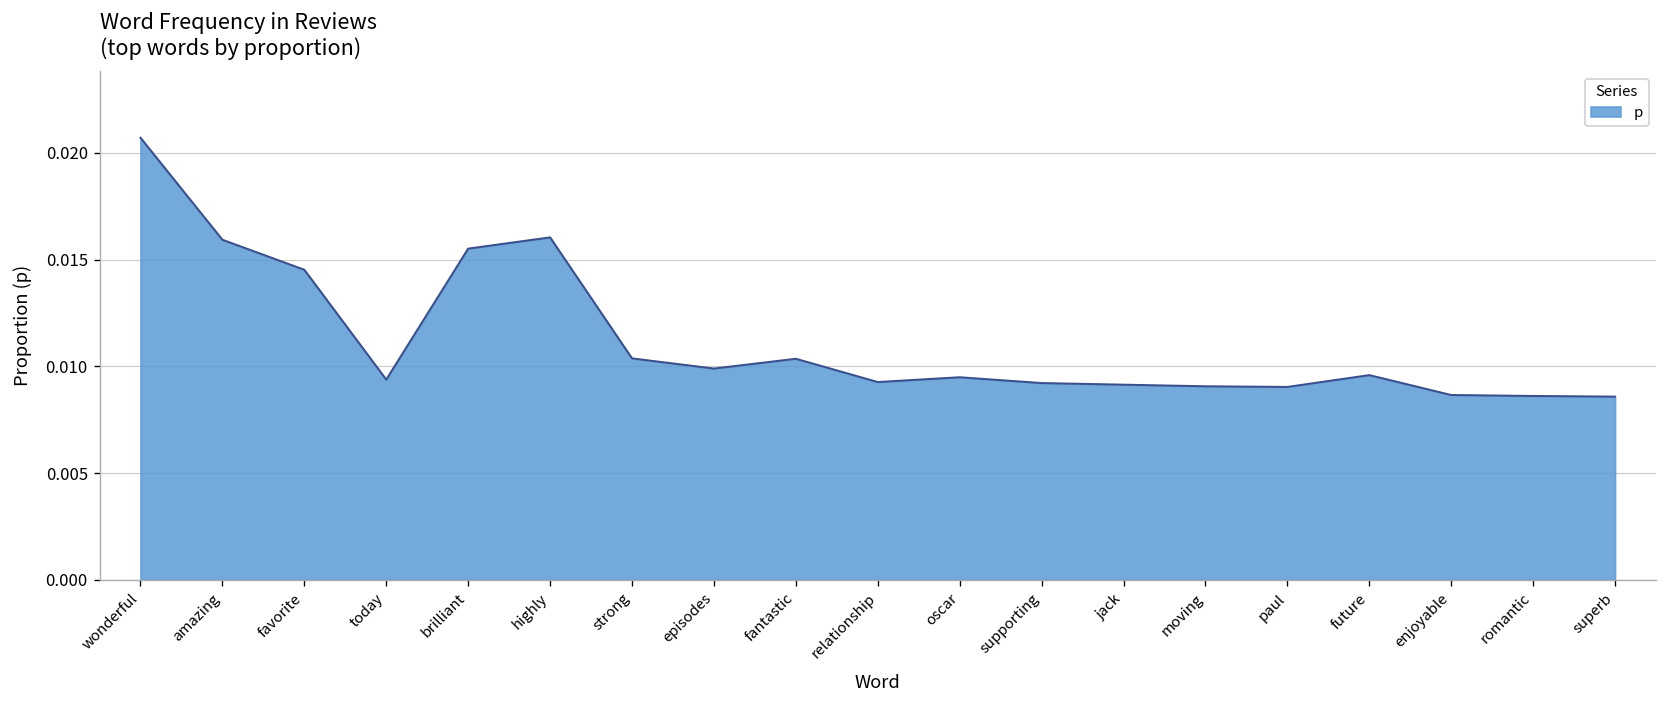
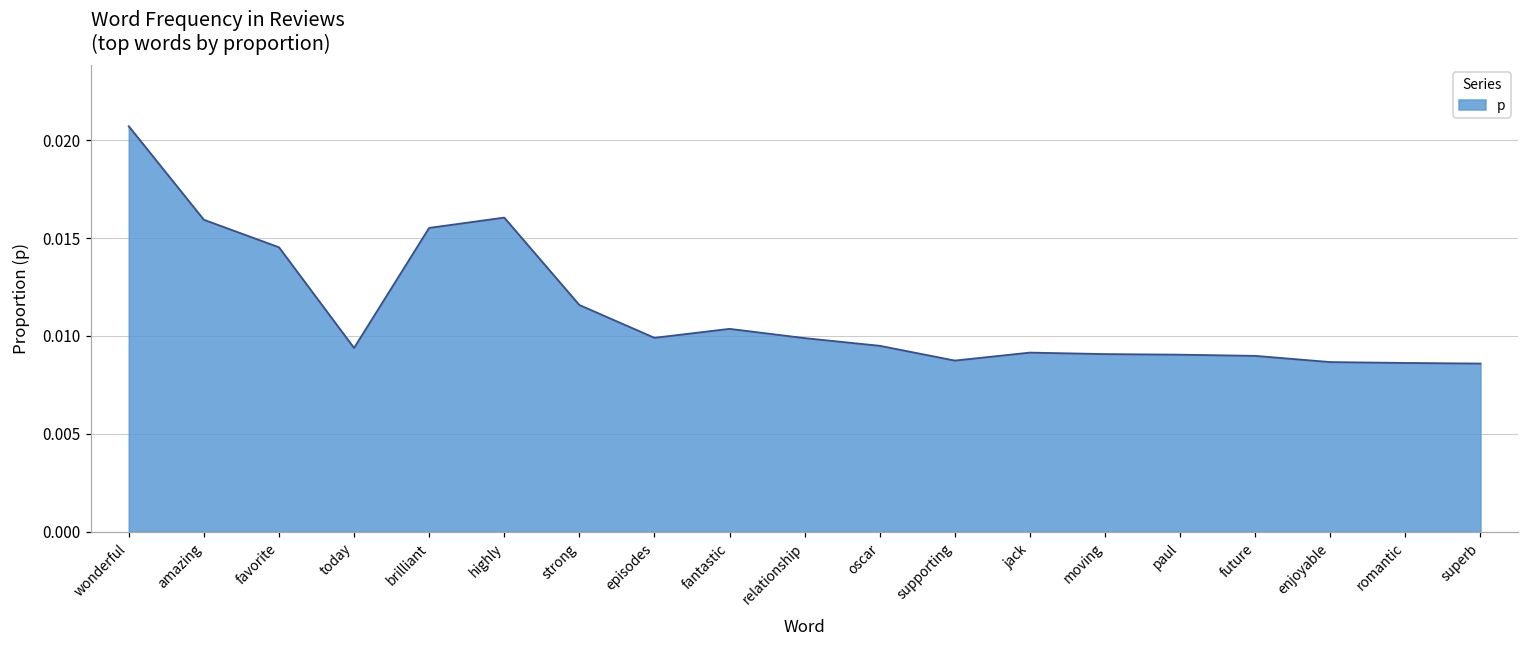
strong: 0.0104 -> 0.0116
relationship: 0.0093 -> 0.0099
supporting: 0.0092 -> 0.0087
future: 0.0096 -> 0.0090
